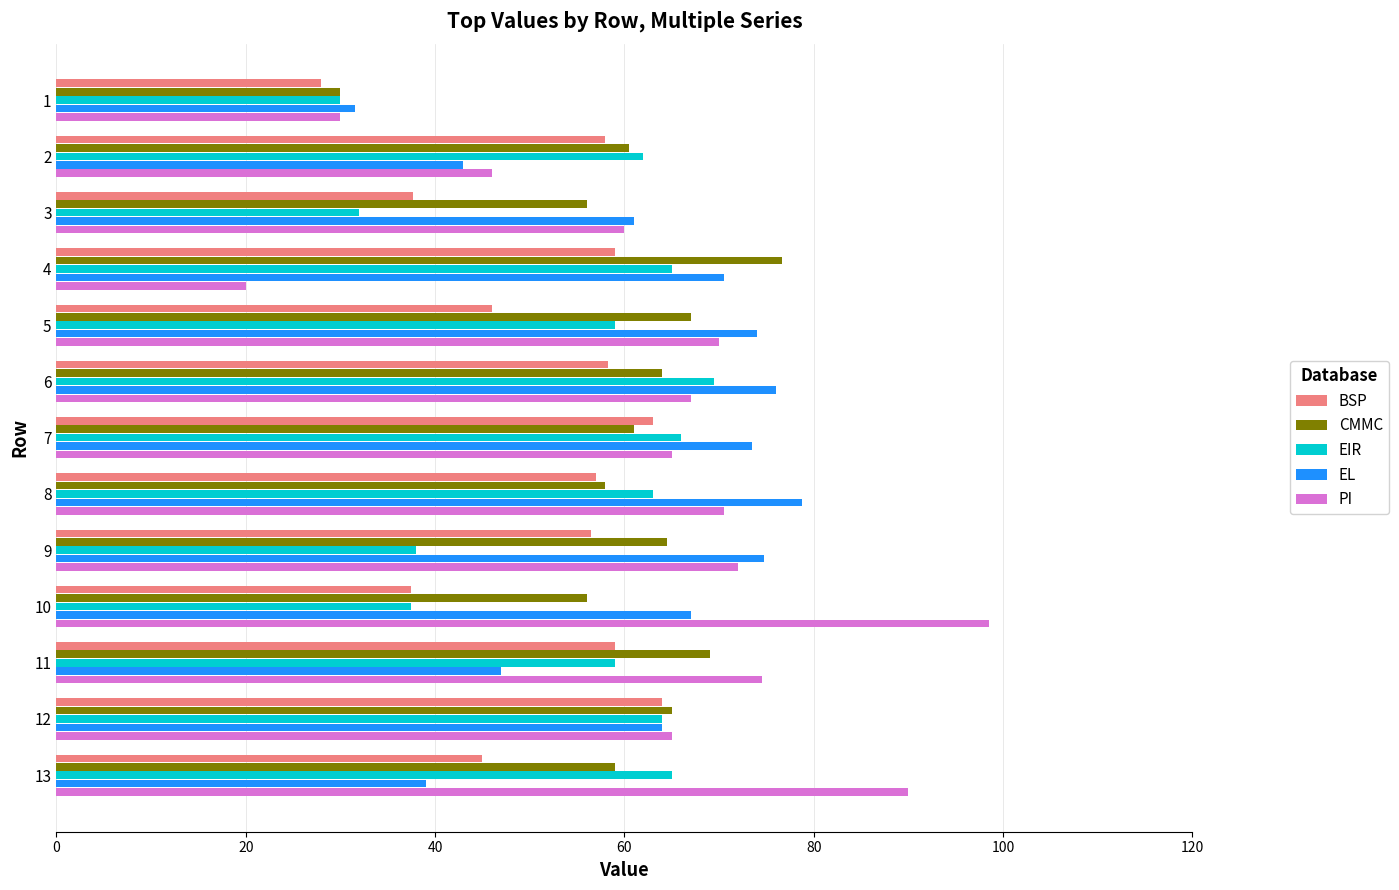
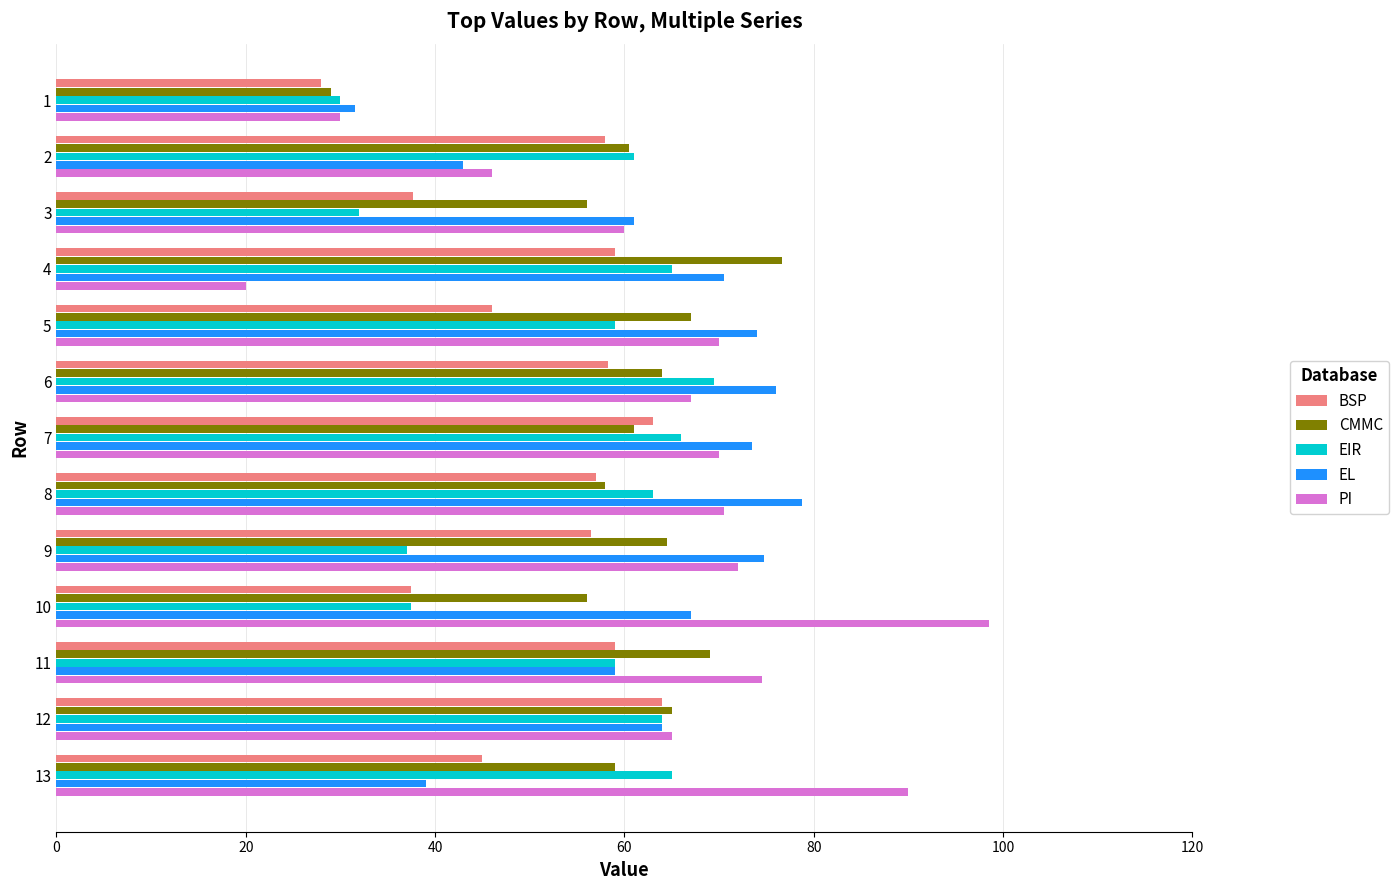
CMMC, 1: 30 -> 29
EIR, 2: 62 -> 61
PI, 7: 65 -> 70
EIR, 9: 38 -> 37
EL, 11: 47 -> 59
